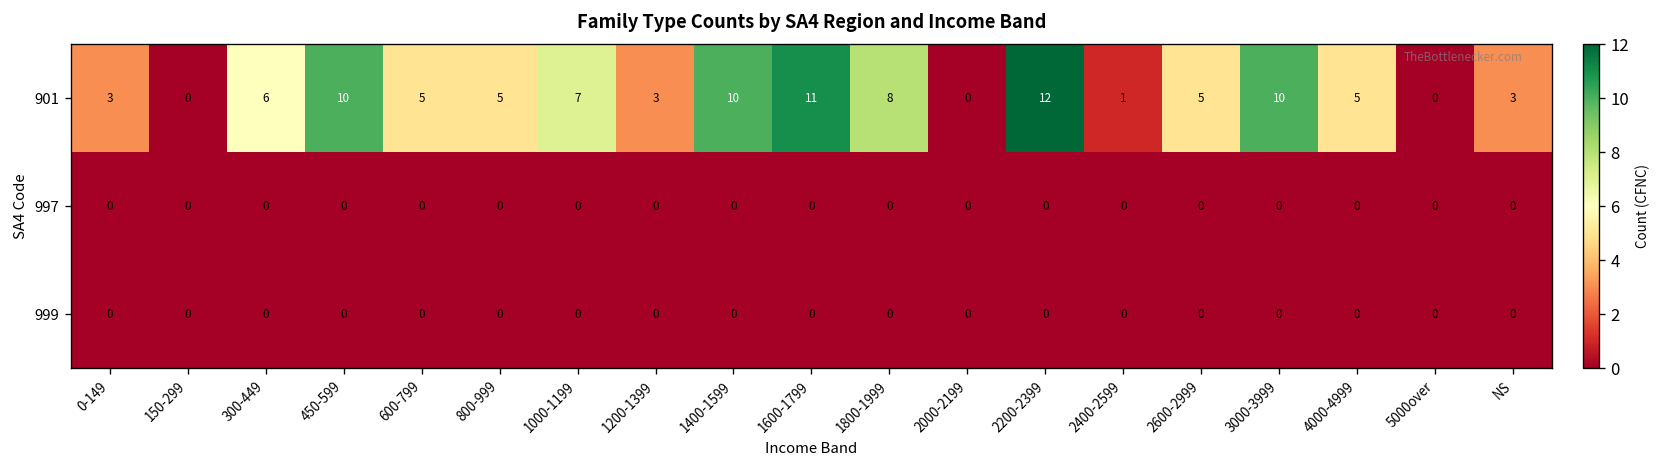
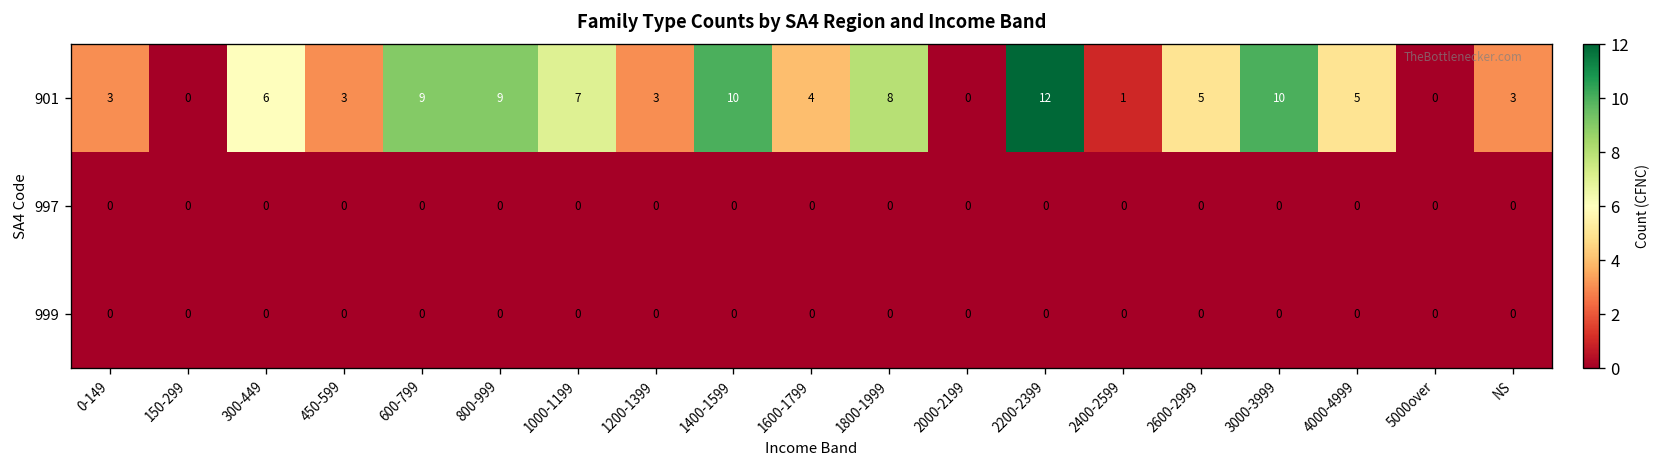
901, 450-599: 10 -> 3
901, 600-799: 5 -> 9
901, 800-999: 5 -> 9
901, 1600-1799: 11 -> 4
